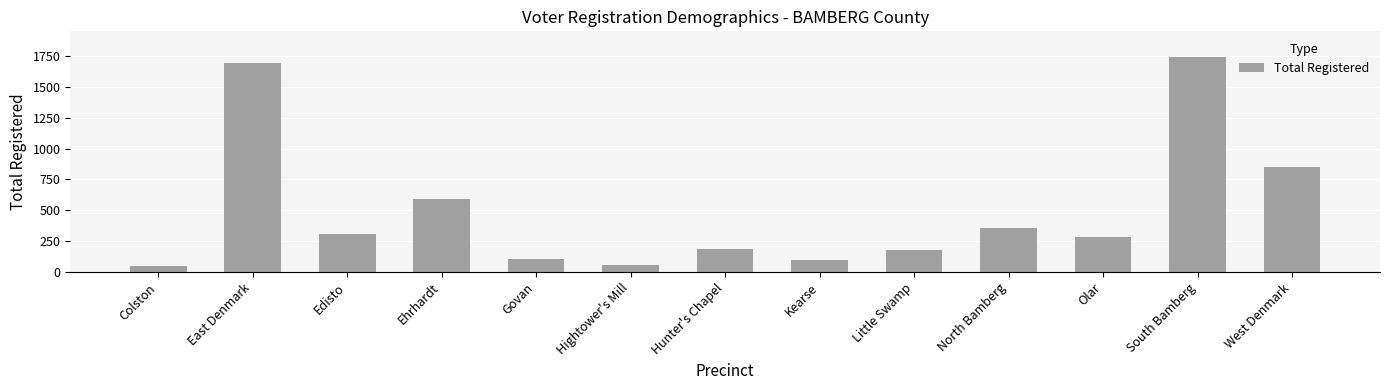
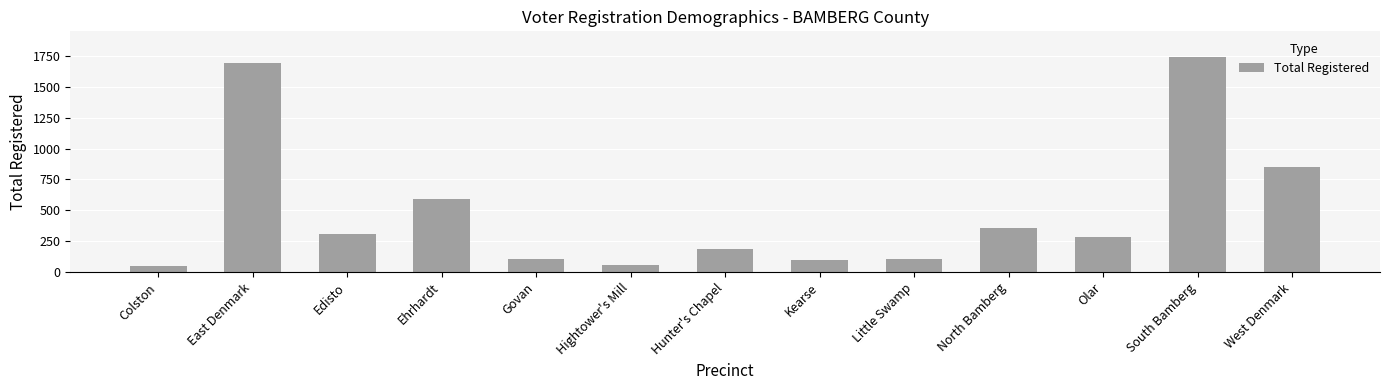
Little Swamp: 180 -> 100
